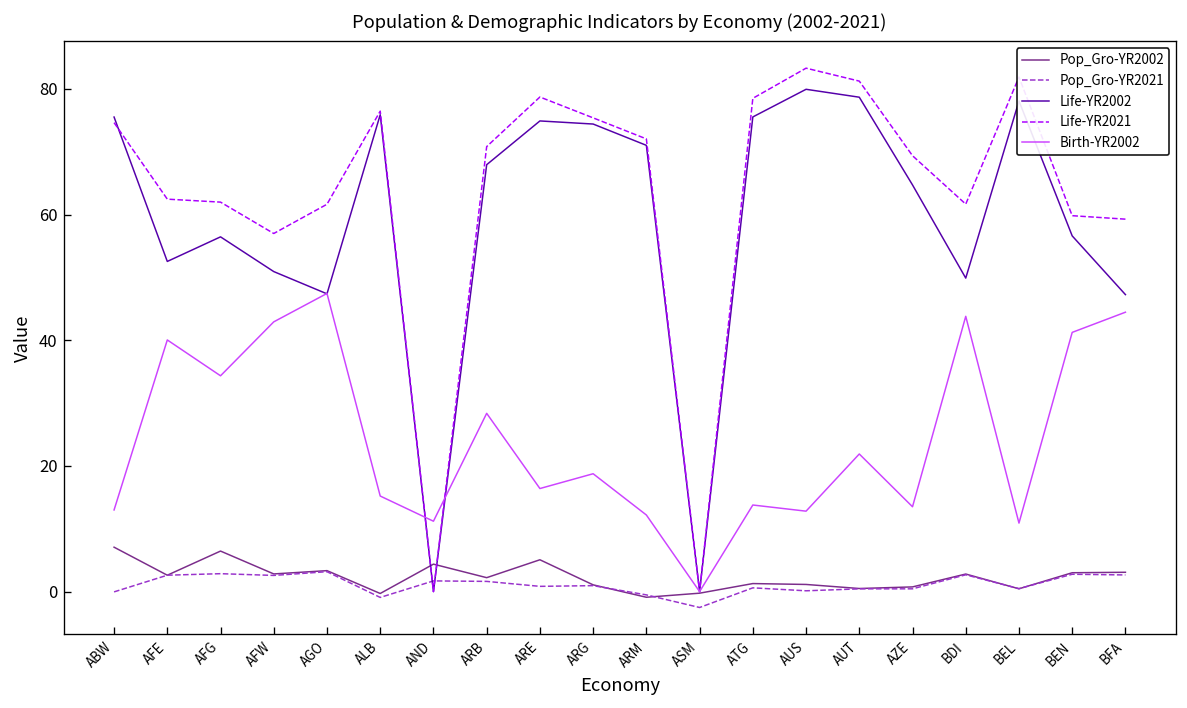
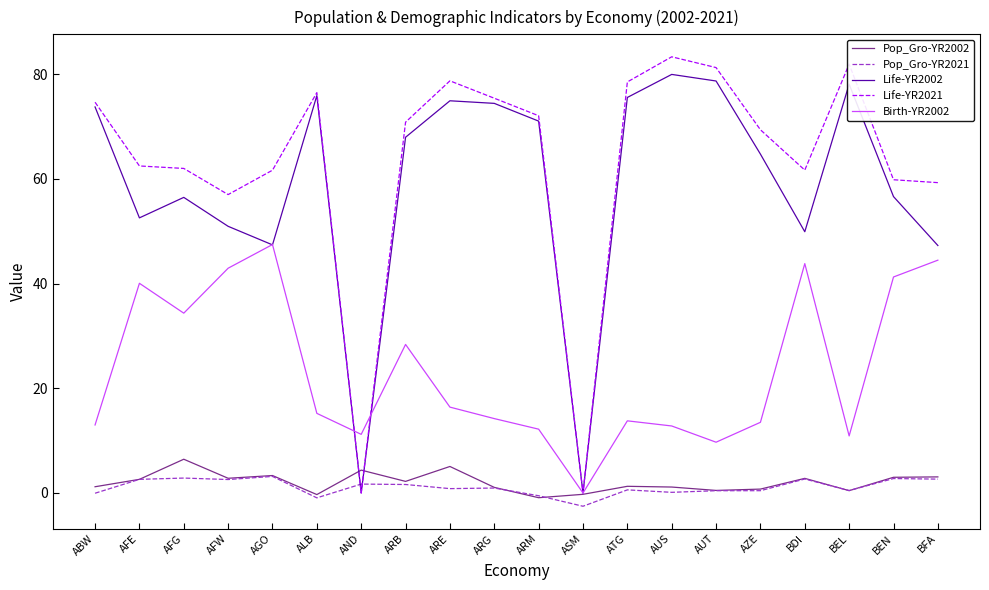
Pop_Gro-YR2002, ABW: 7 -> 1
Life-YR2002, ABW: 76 -> 74
Birth-YR2002, ARG: 19 -> 14
Birth-YR2002, AUT: 22 -> 10
